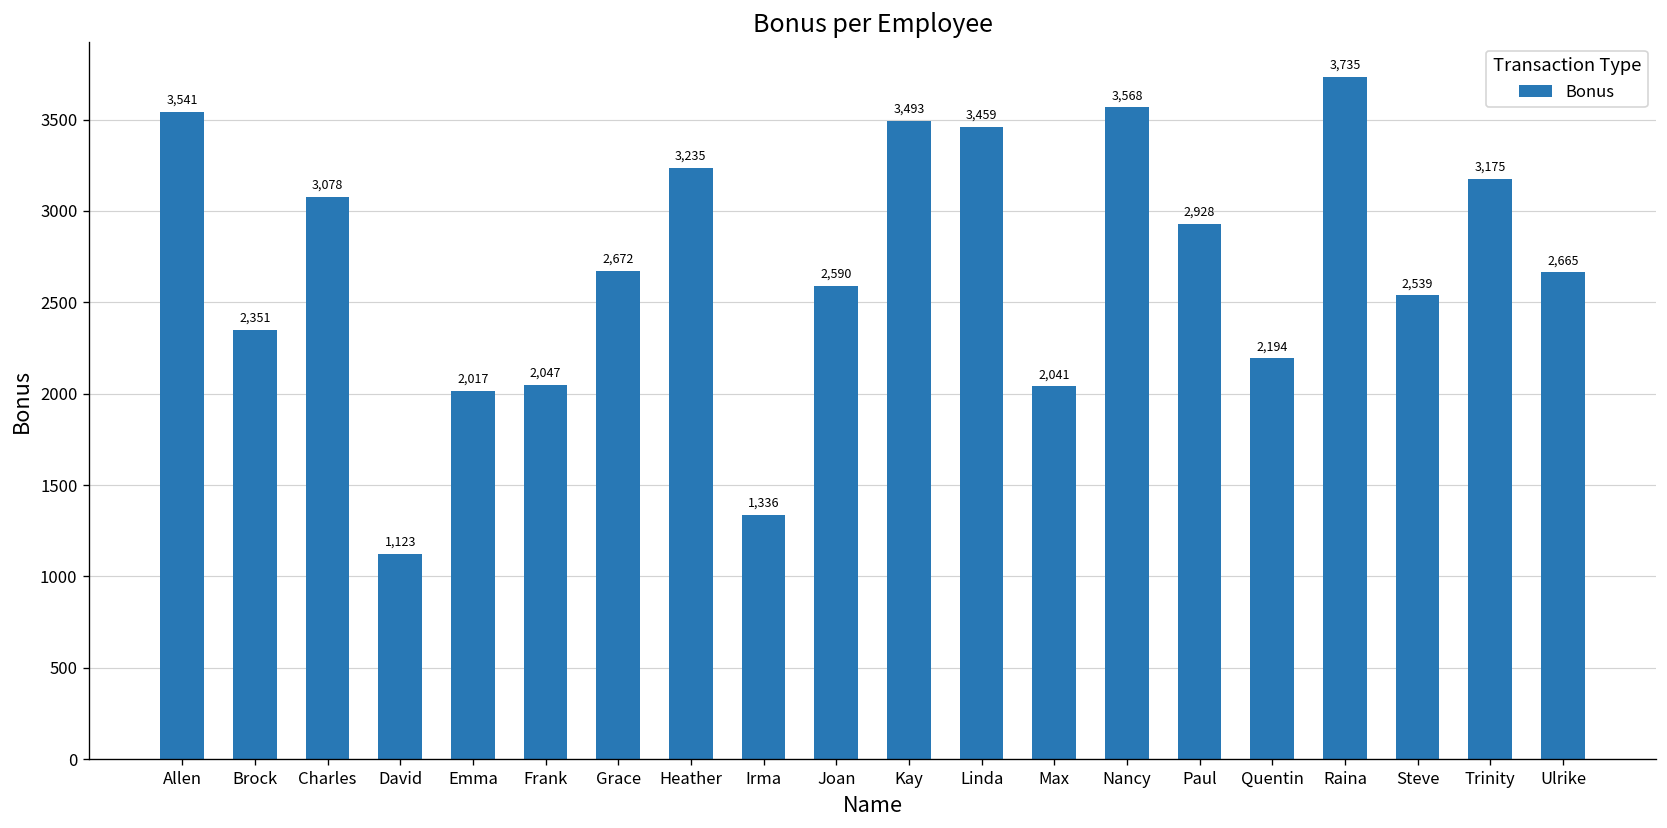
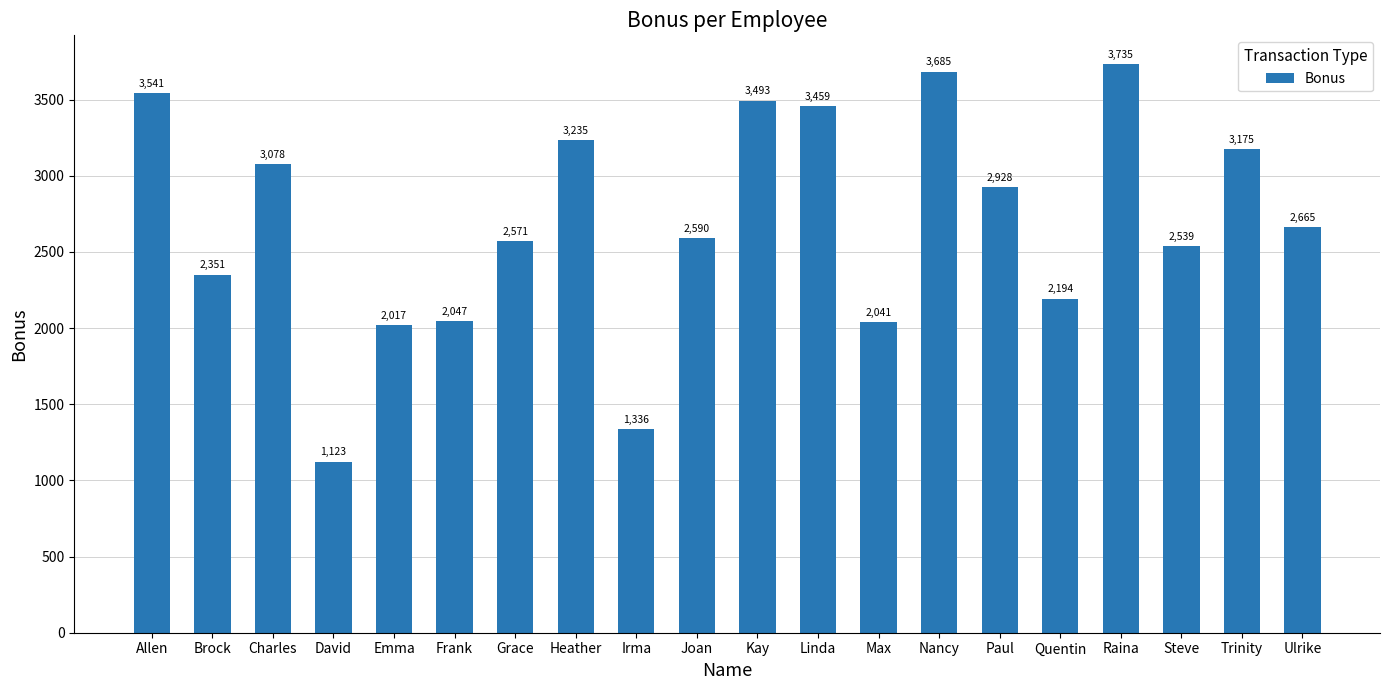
Grace: 2,672 -> 2,571
Nancy: 3,568 -> 3,685
